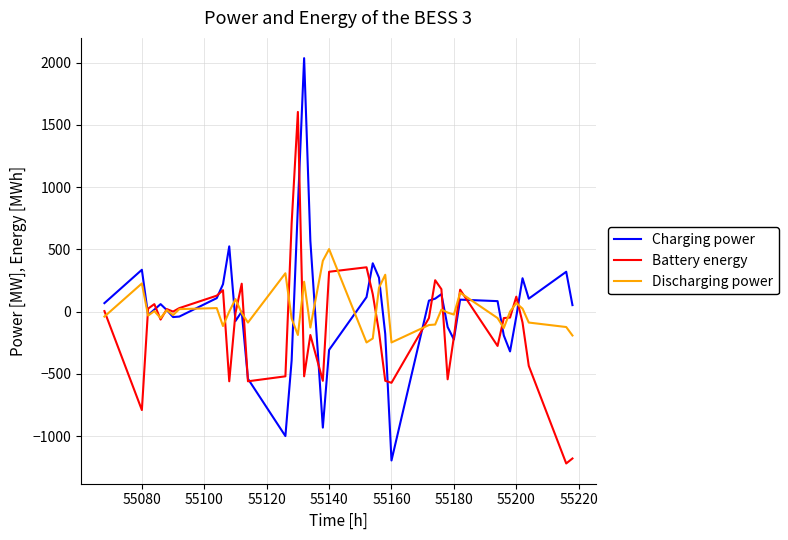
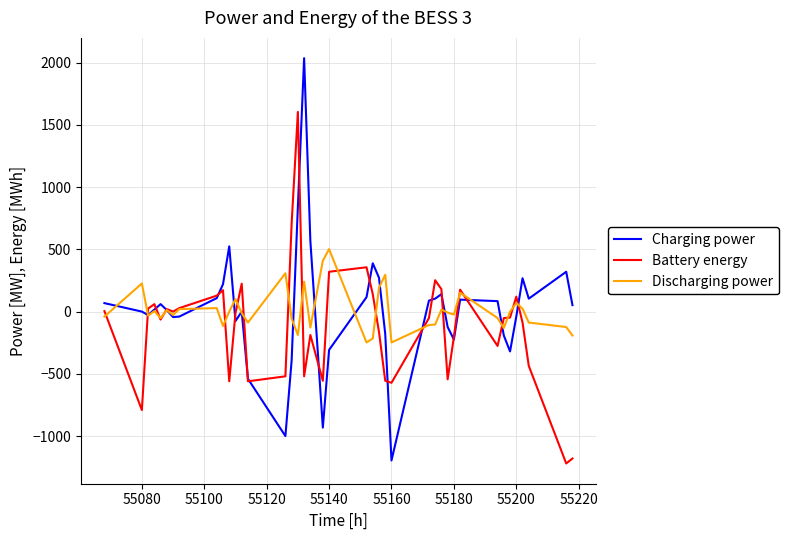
Charging power, 55080: 340 -> 0
